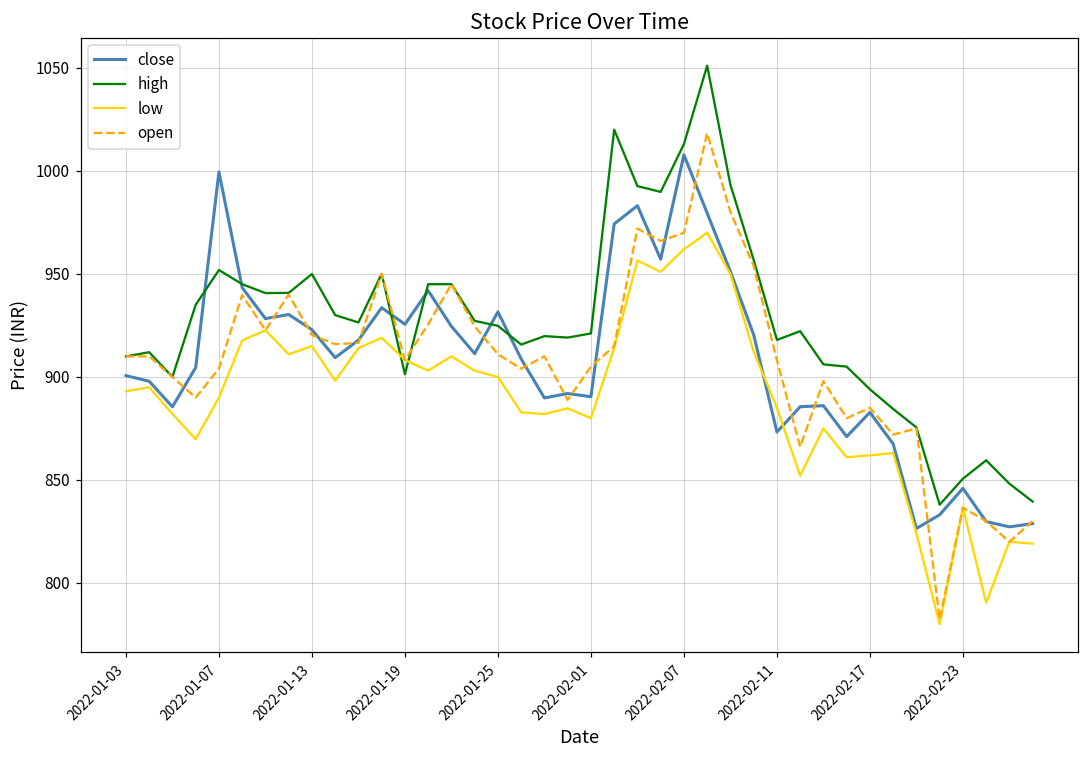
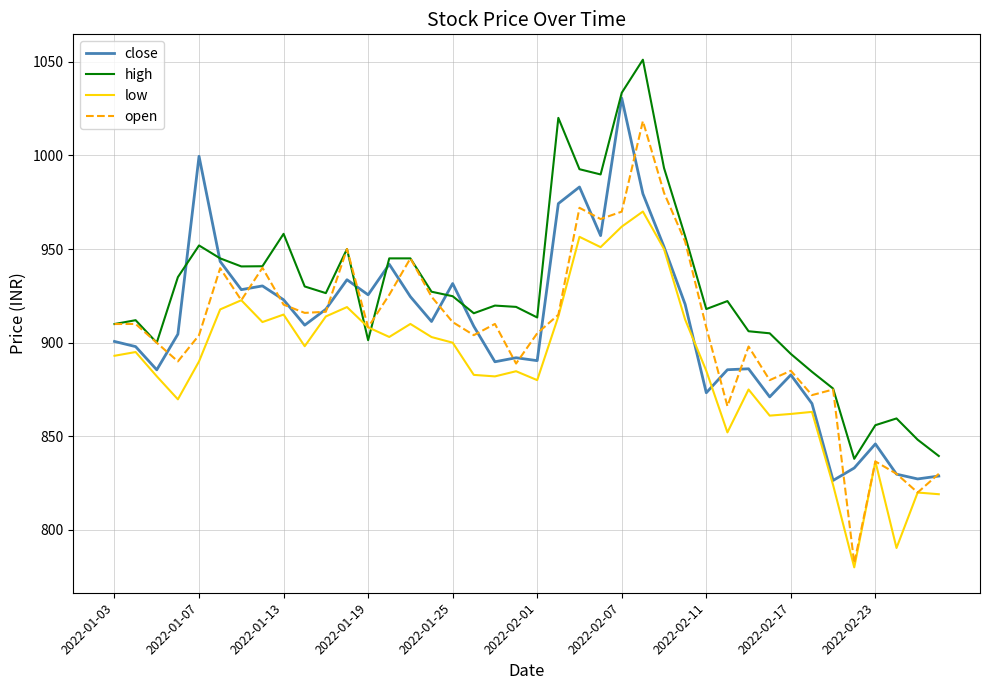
high, 2022-01-13: 950 -> 958
high, 2022-02-01: 921 -> 913
close, 2022-02-07: 1008 -> 1031
high, 2022-02-07: 1013 -> 1033
high, 2022-02-23: 851 -> 856
